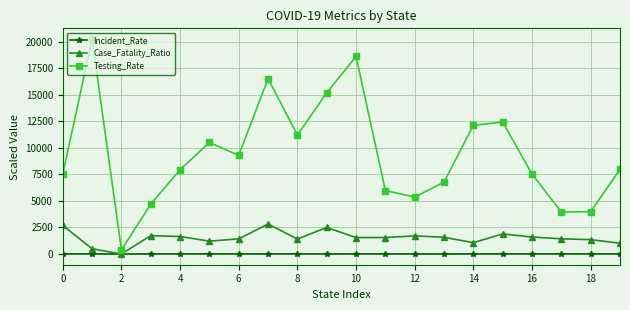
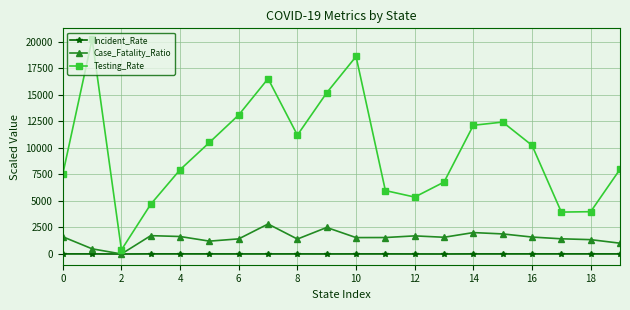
Case_Fatality_Ratio, 0: 2700 -> 1600
Testing_Rate, 6: 9300 -> 13100
Case_Fatality_Ratio, 14: 1100 -> 2000
Testing_Rate, 16: 7500 -> 10200
